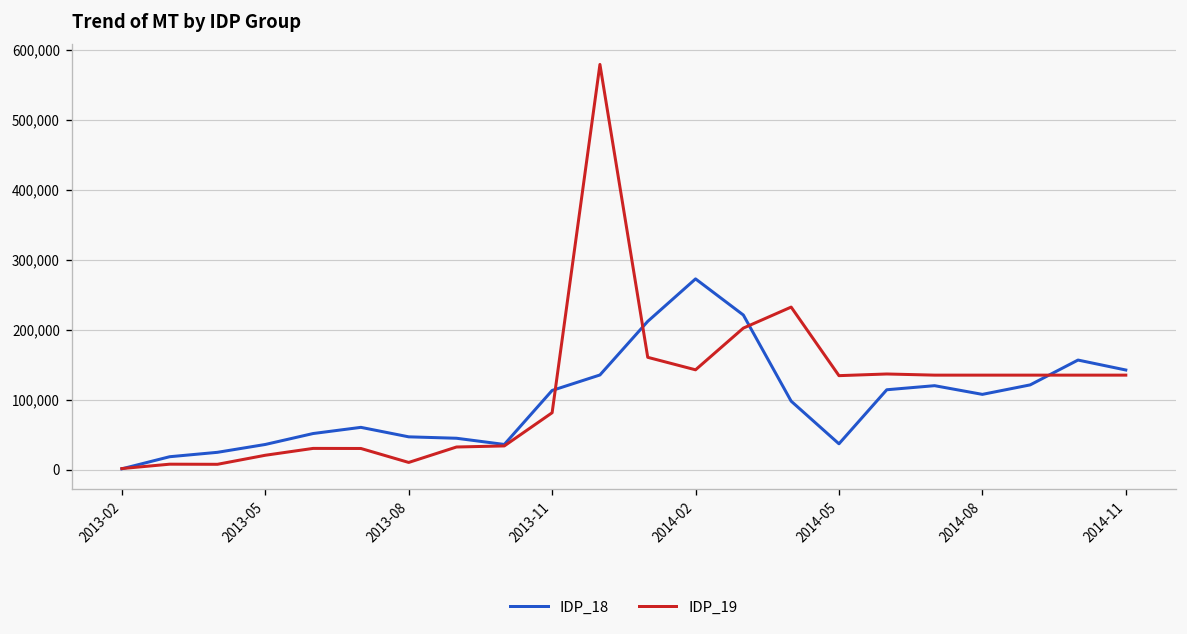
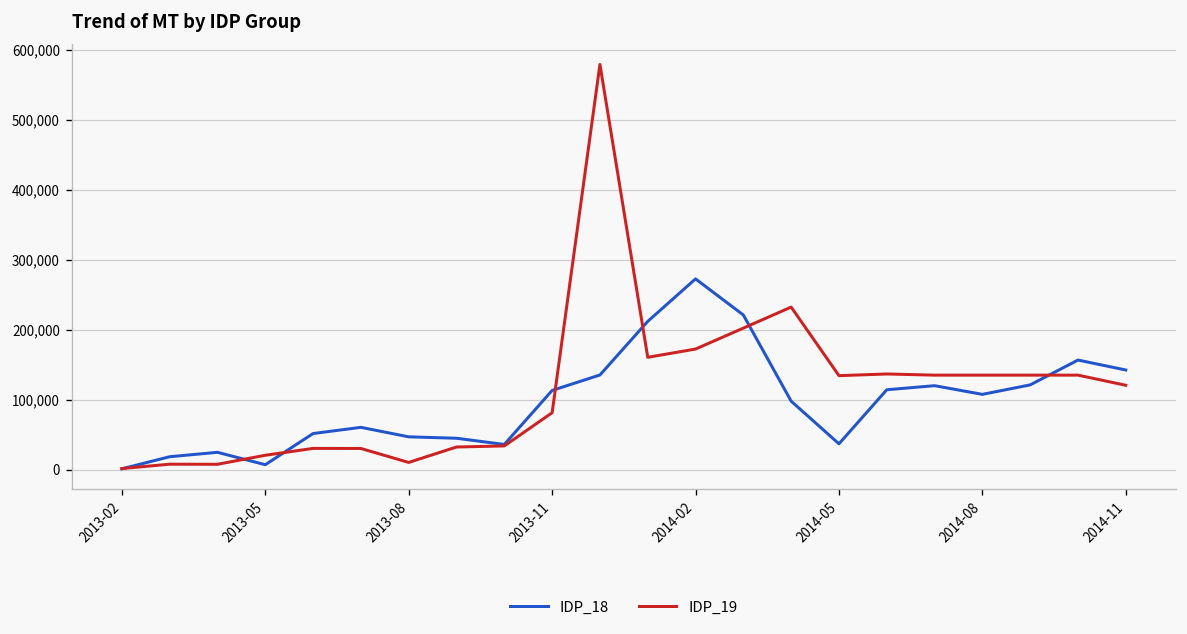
IDP_18, 2013-05: 40,000 -> 10,000
IDP_19, 2014-02: 140,000 -> 170,000
IDP_19, 2014-11: 140,000 -> 120,000
